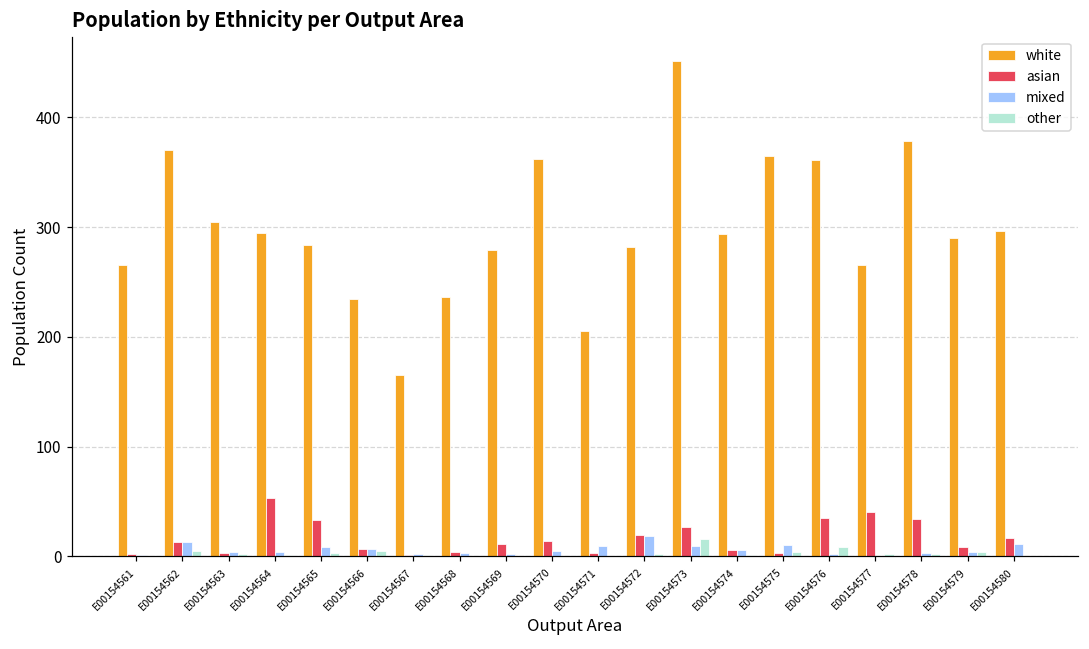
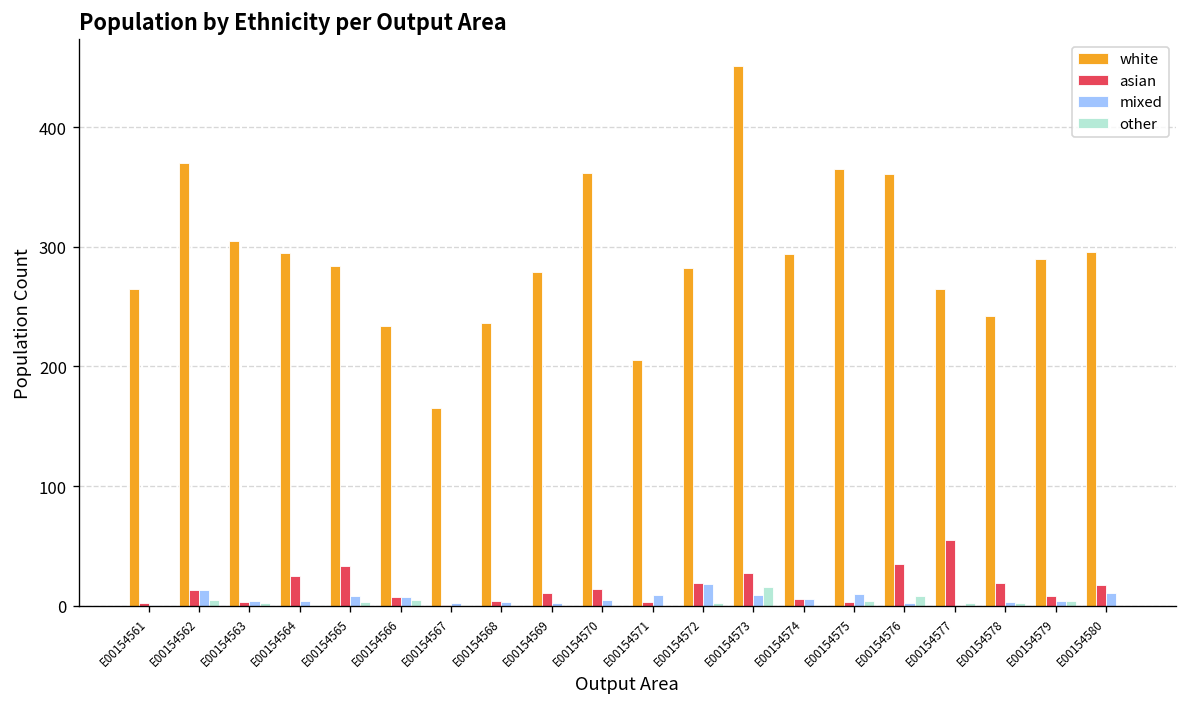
asian, E00154564: 50 -> 30
asian, E00154577: 40 -> 60
white, E00154578: 380 -> 240
asian, E00154578: 30 -> 20
